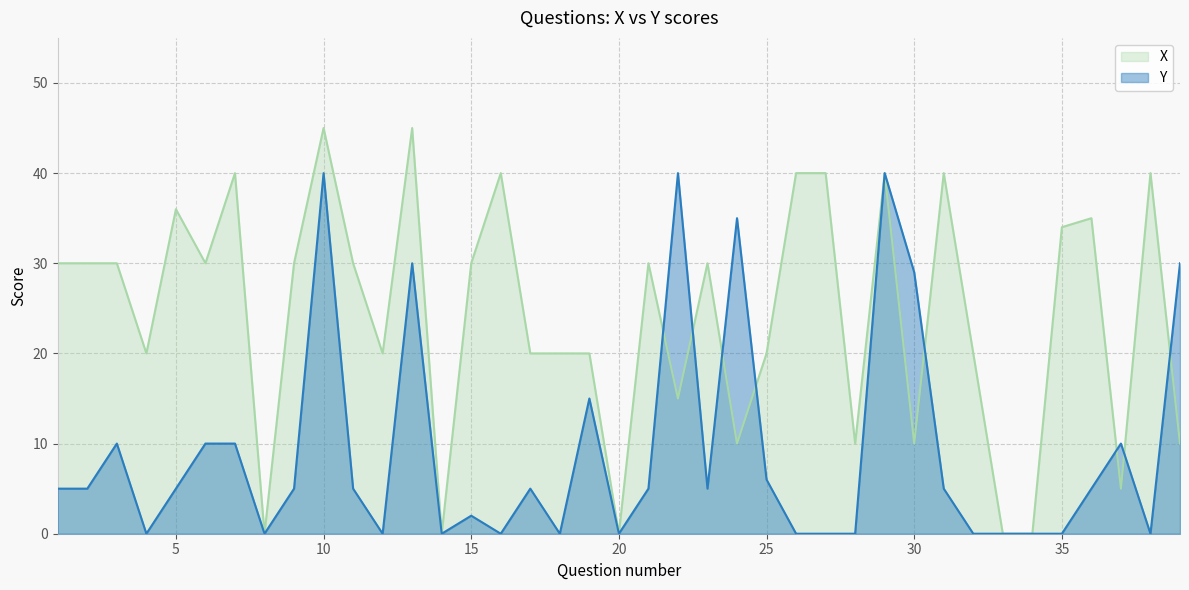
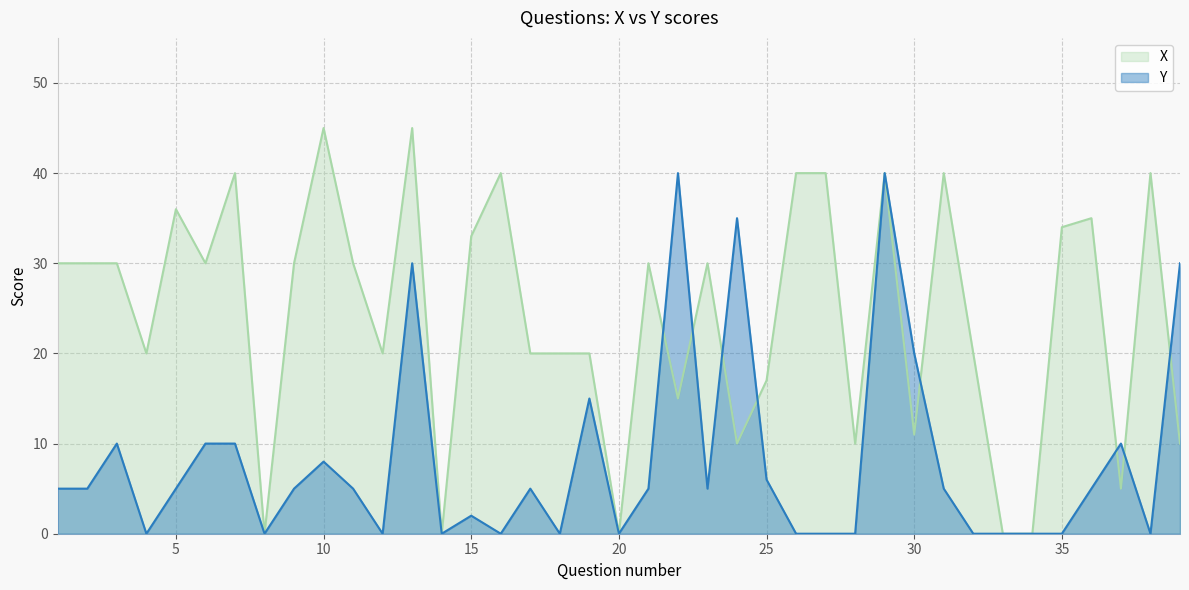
Y, 10: 40 -> 8
X, 15: 30 -> 33
X, 25: 20 -> 17
X, 30: 10 -> 11
Y, 30: 29 -> 20
